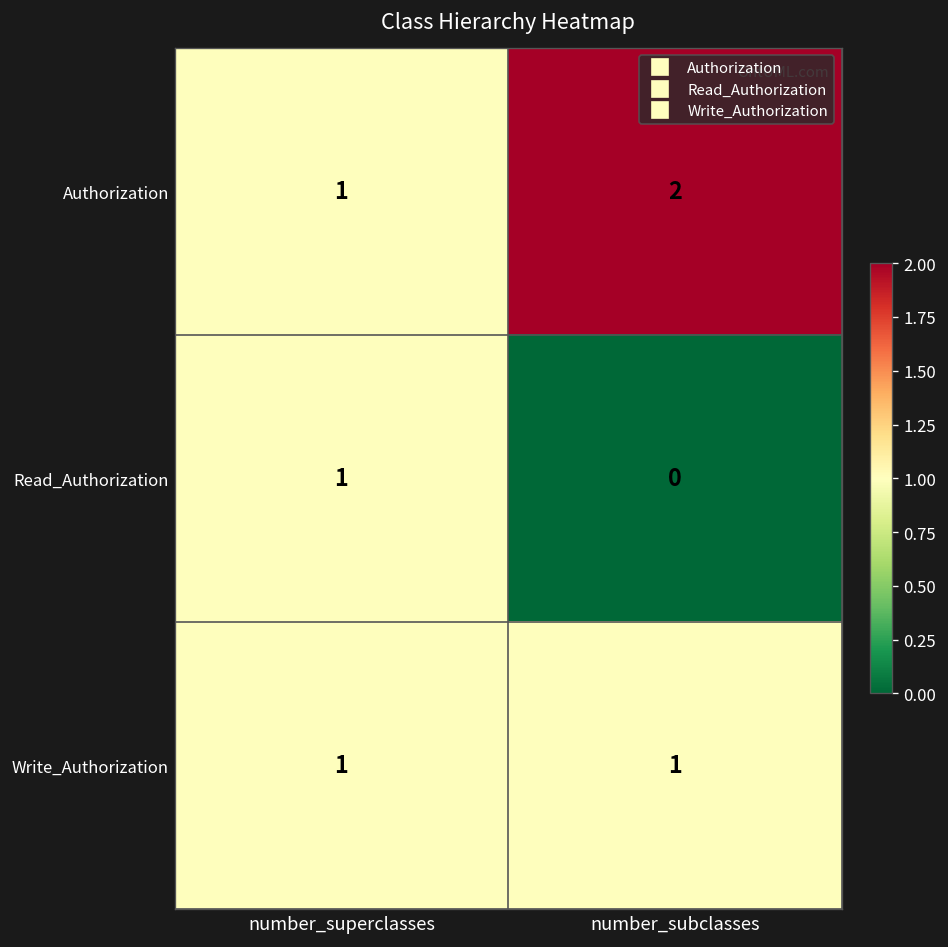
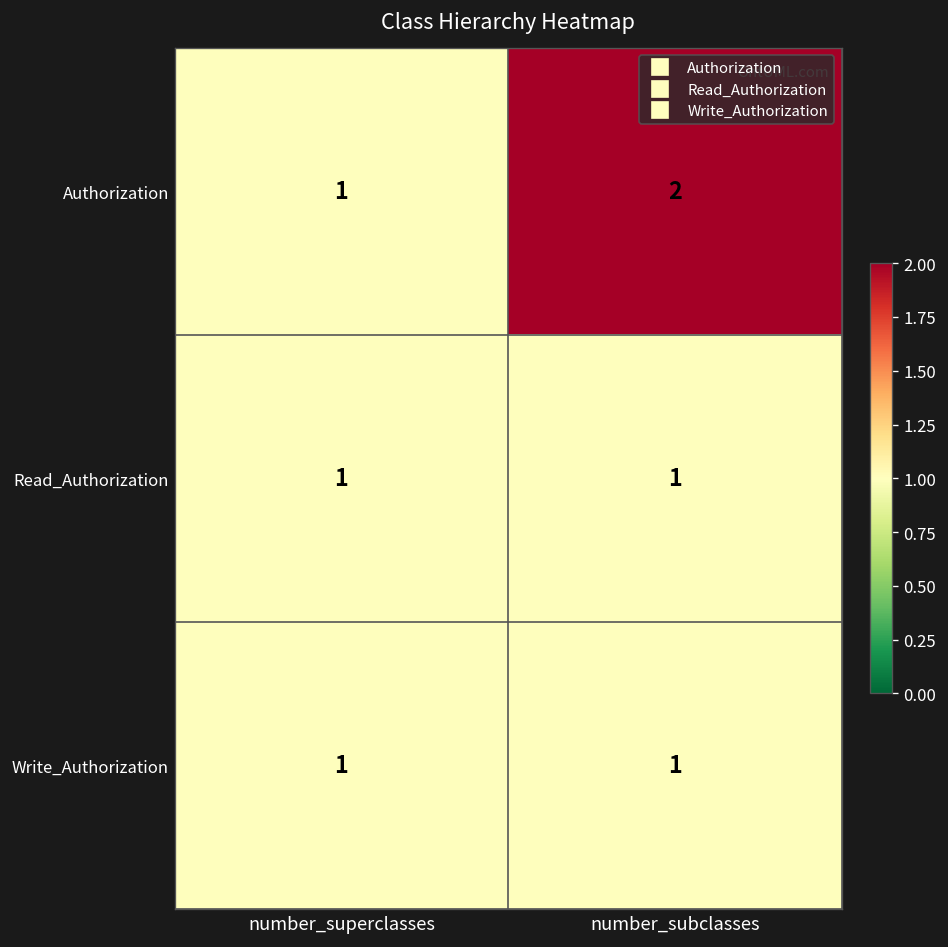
Read_Authorization, number_subclasses: 0 -> 1
